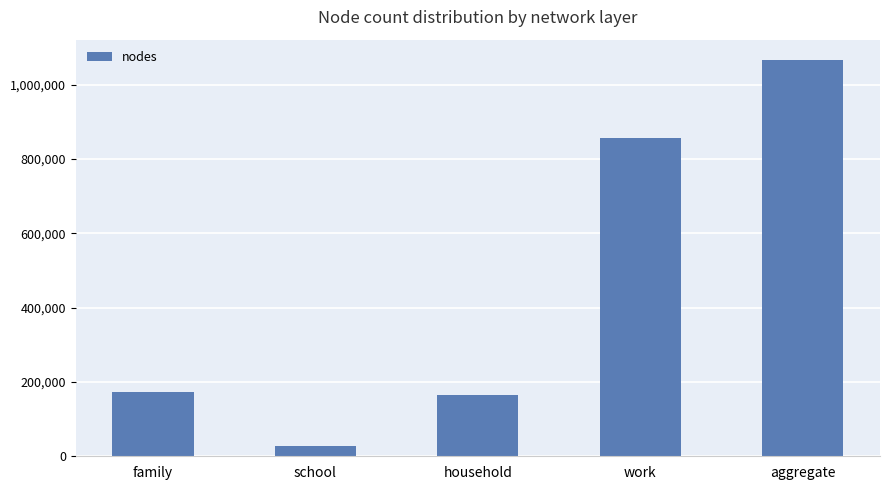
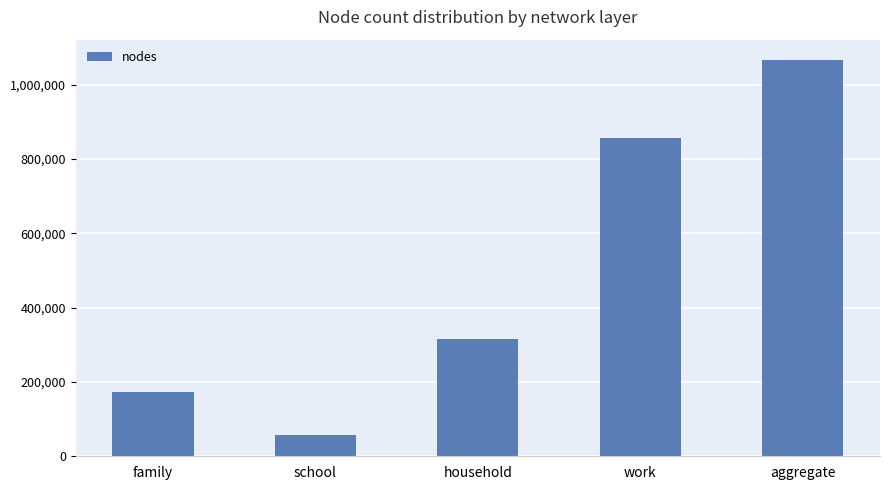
school: 30,000 -> 60,000
household: 160,000 -> 320,000
